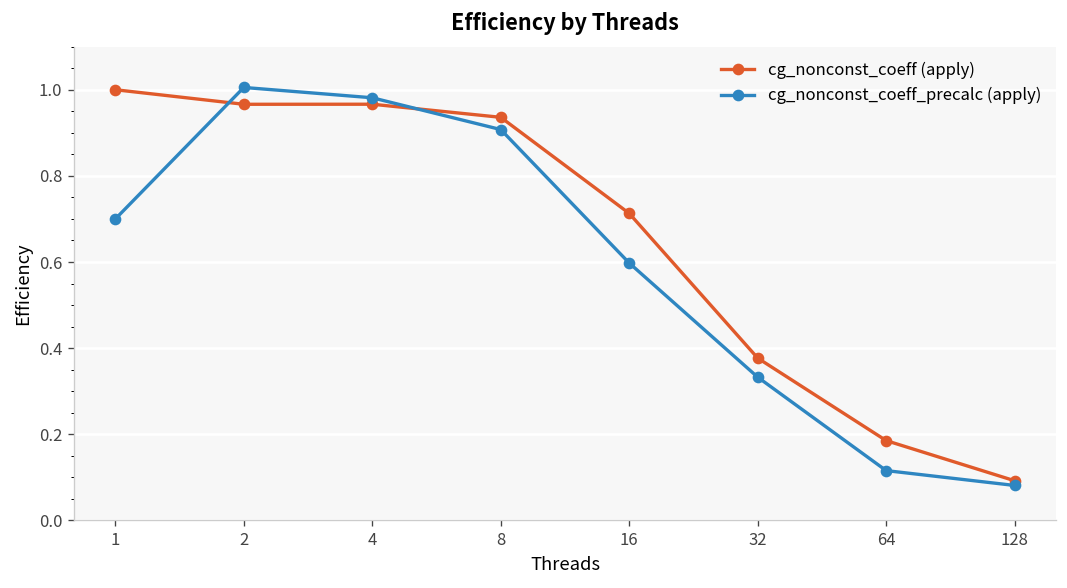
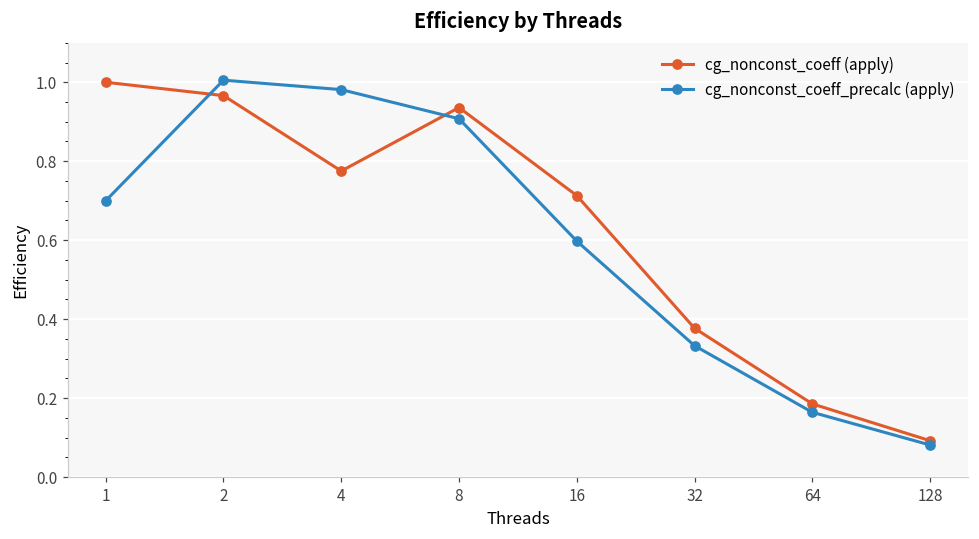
cg_nonconst_coeff (apply), 4: 0.97 -> 0.78
cg_nonconst_coeff_precalc (apply), 64: 0.12 -> 0.16
